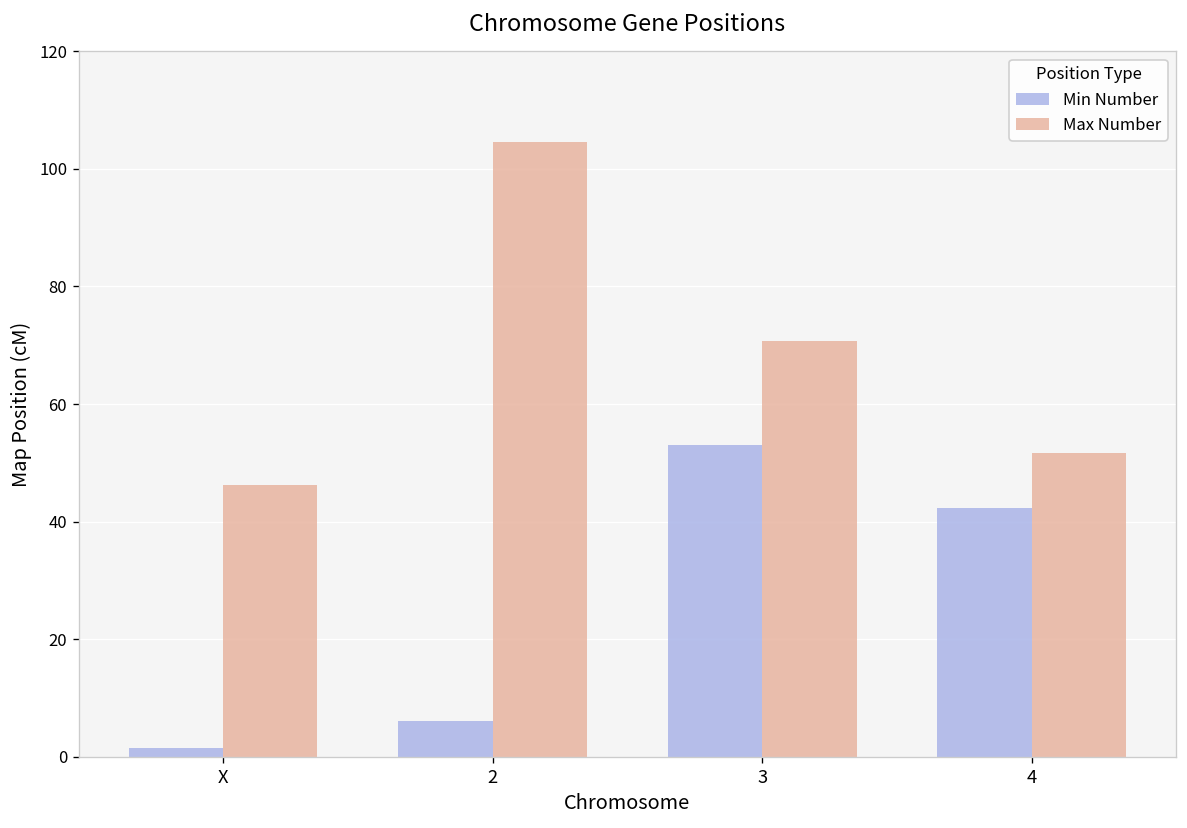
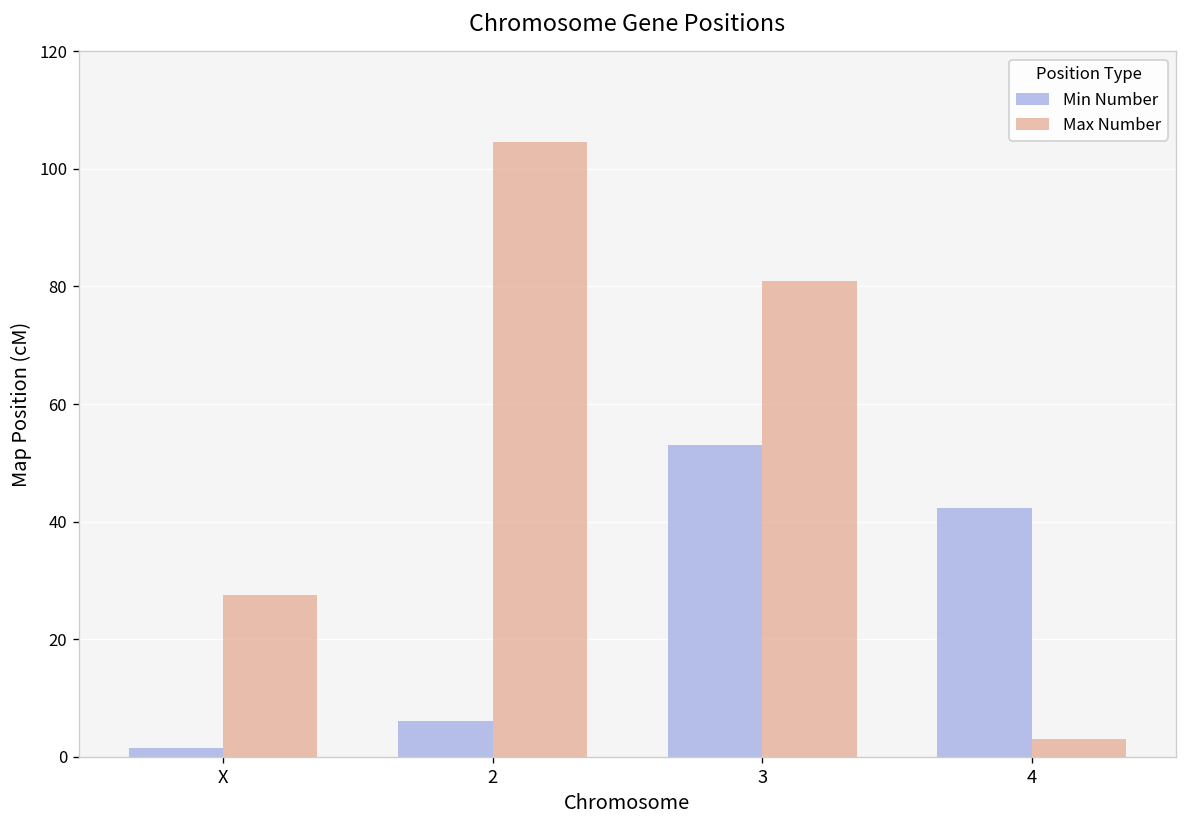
Max Number, X: 46 -> 28
Max Number, 3: 71 -> 81
Max Number, 4: 52 -> 3
